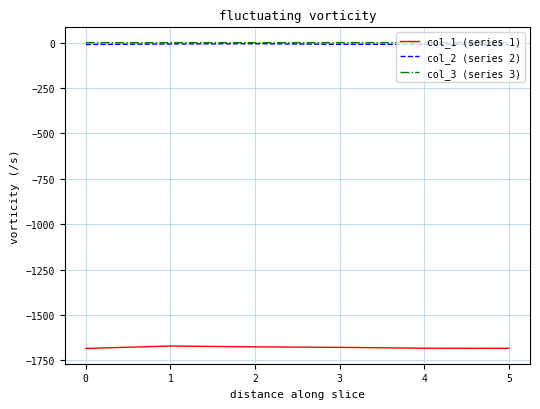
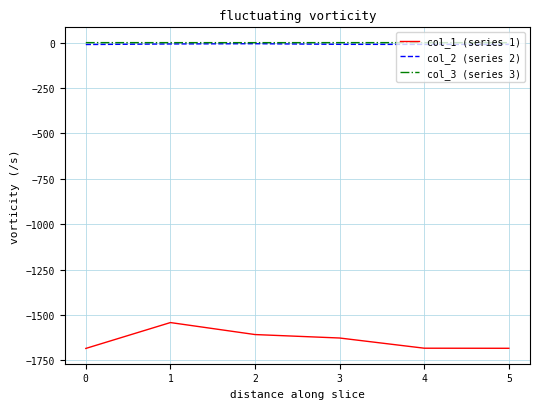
col_1 (series 1), 1: -1670 -> -1540
col_1 (series 1), 2: -1680 -> -1610
col_1 (series 1), 3: -1680 -> -1630
